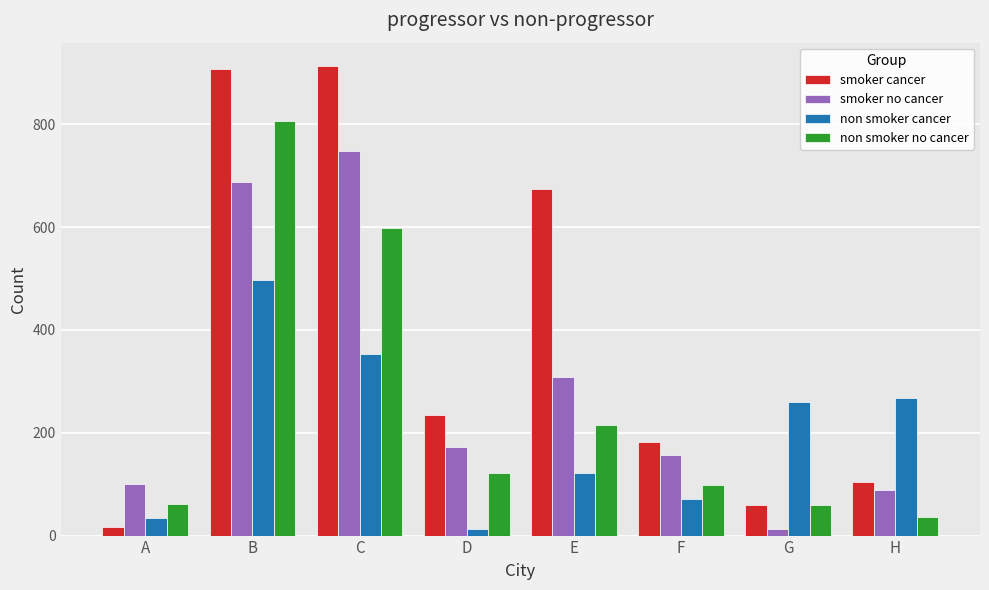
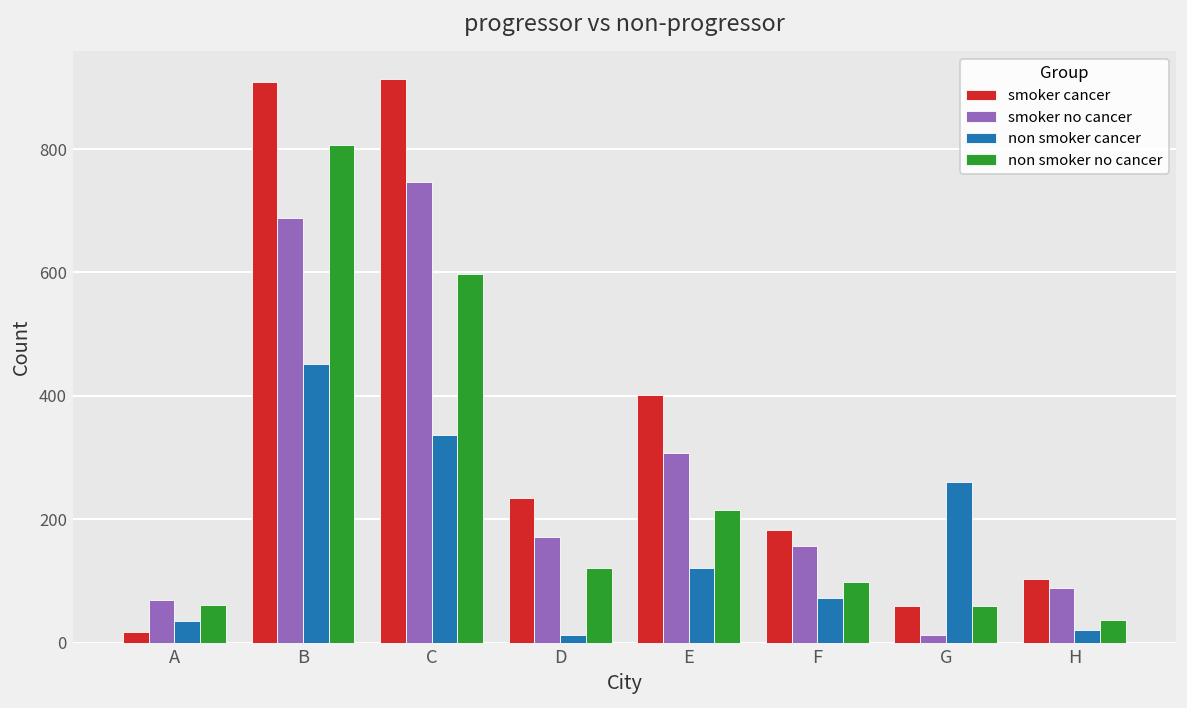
smoker no cancer, A: 100 -> 70
non smoker cancer, B: 500 -> 450
non smoker cancer, C: 350 -> 340
smoker cancer, E: 680 -> 400
non smoker cancer, H: 270 -> 20
